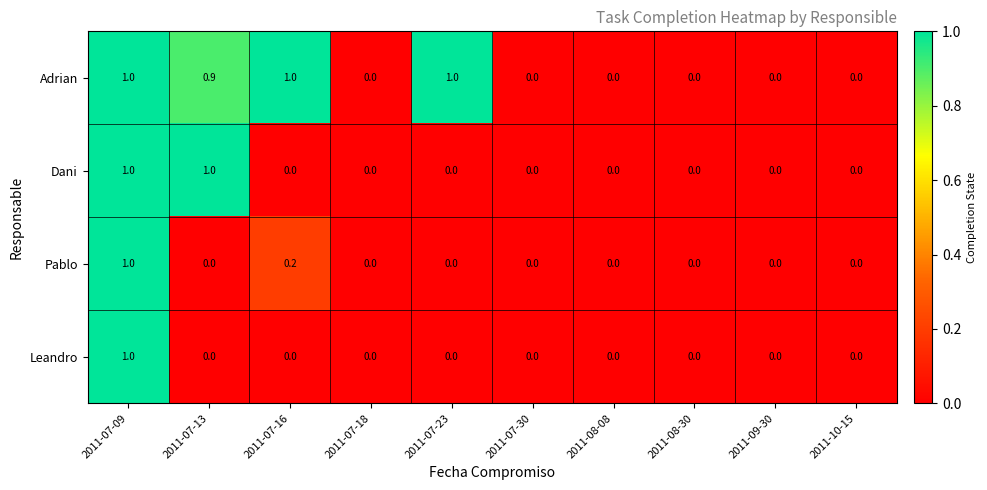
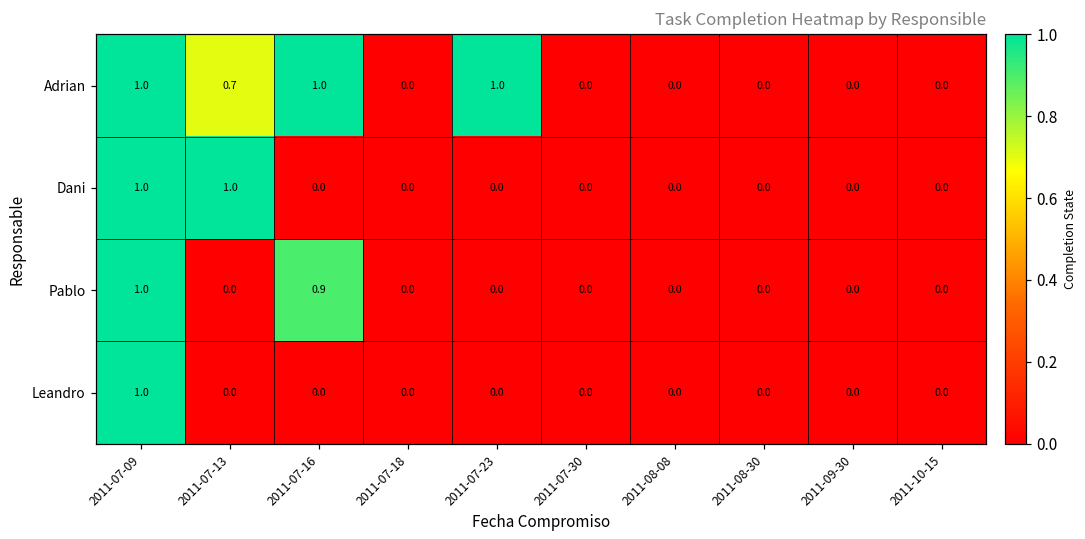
Adrian, 2011-07-13: 0.9 -> 0.7
Pablo, 2011-07-16: 0.2 -> 0.9
